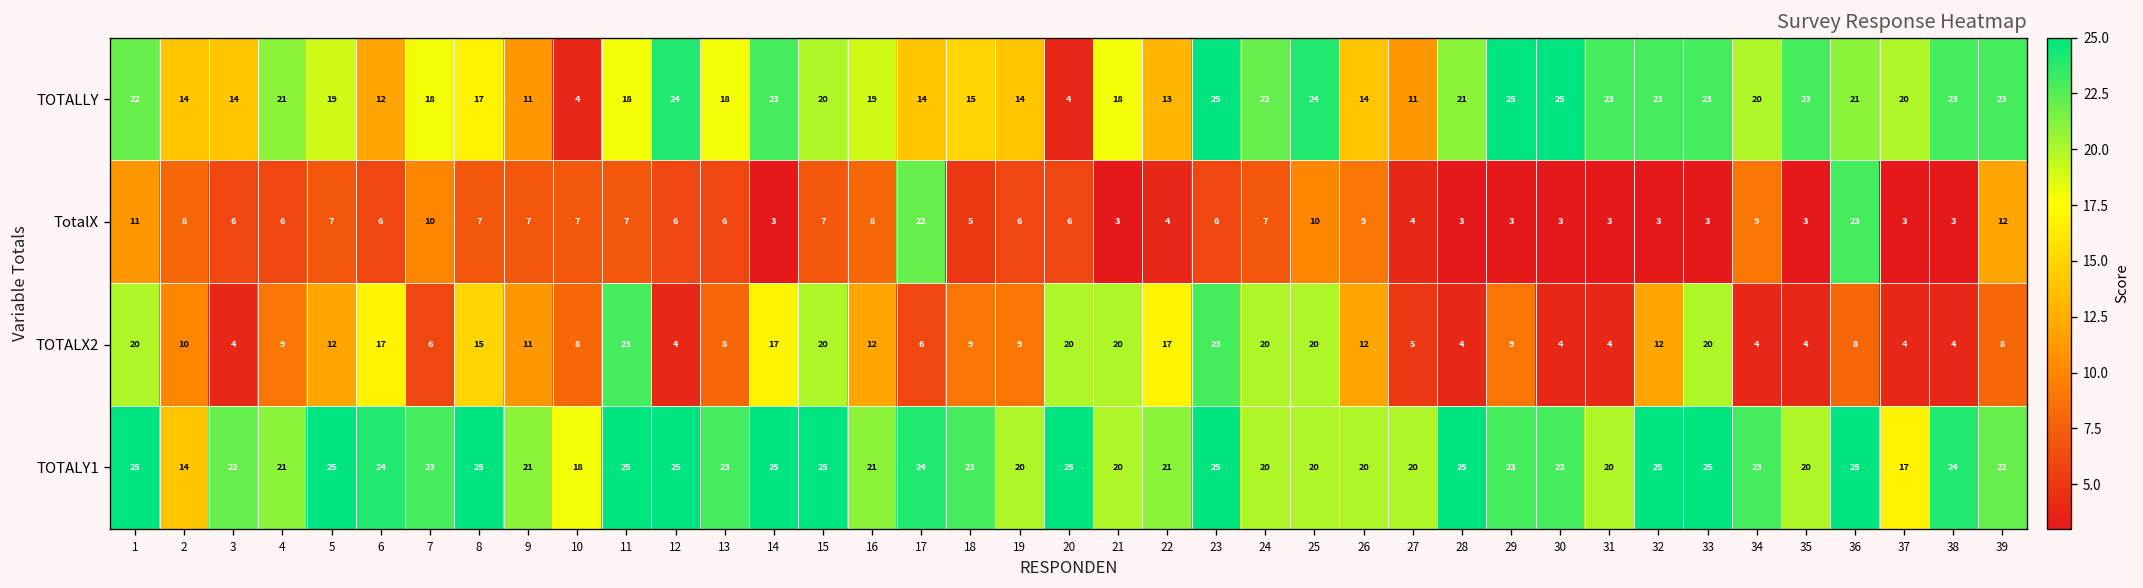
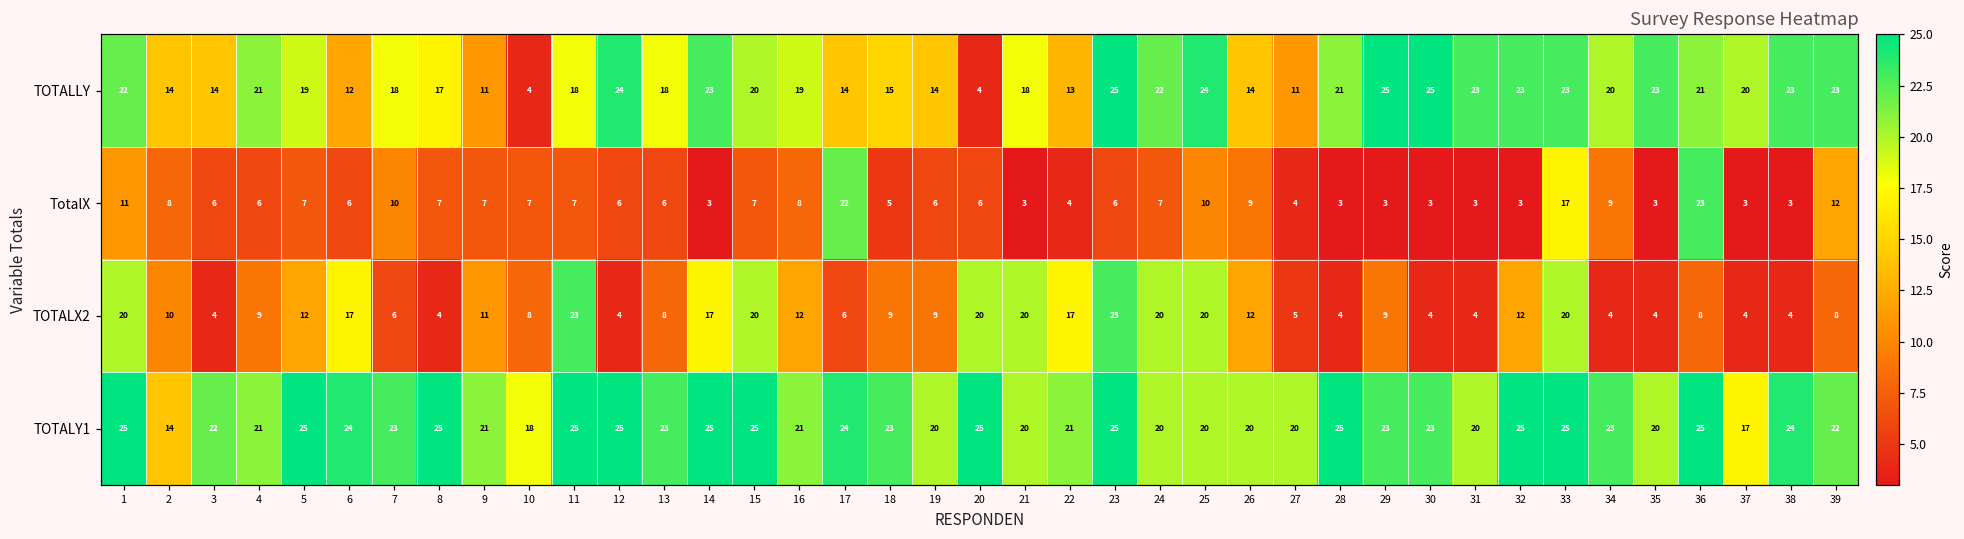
TotalX, 33: 3 -> 17
TOTALX2, 8: 15 -> 4
